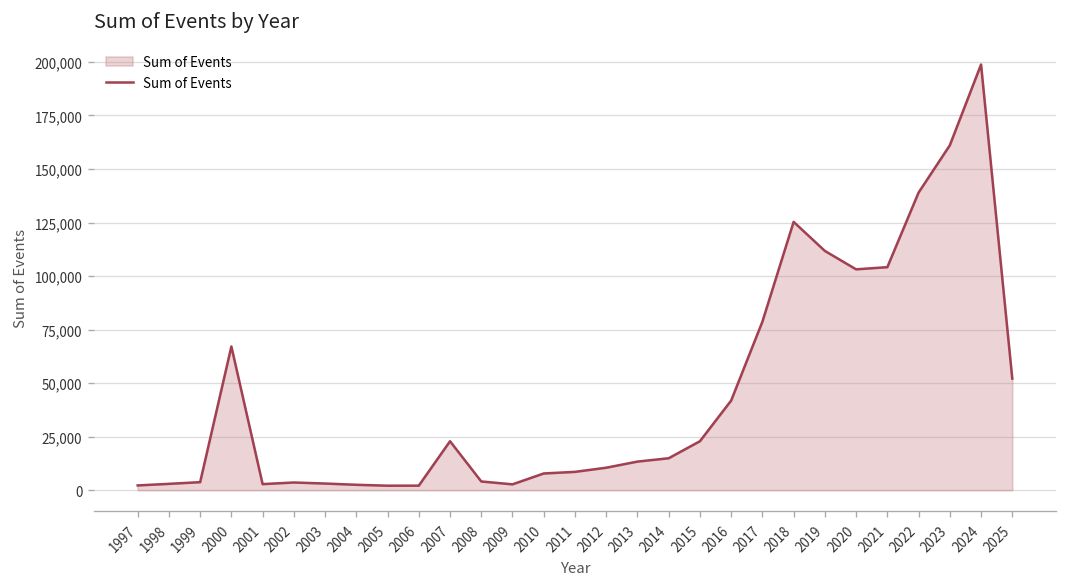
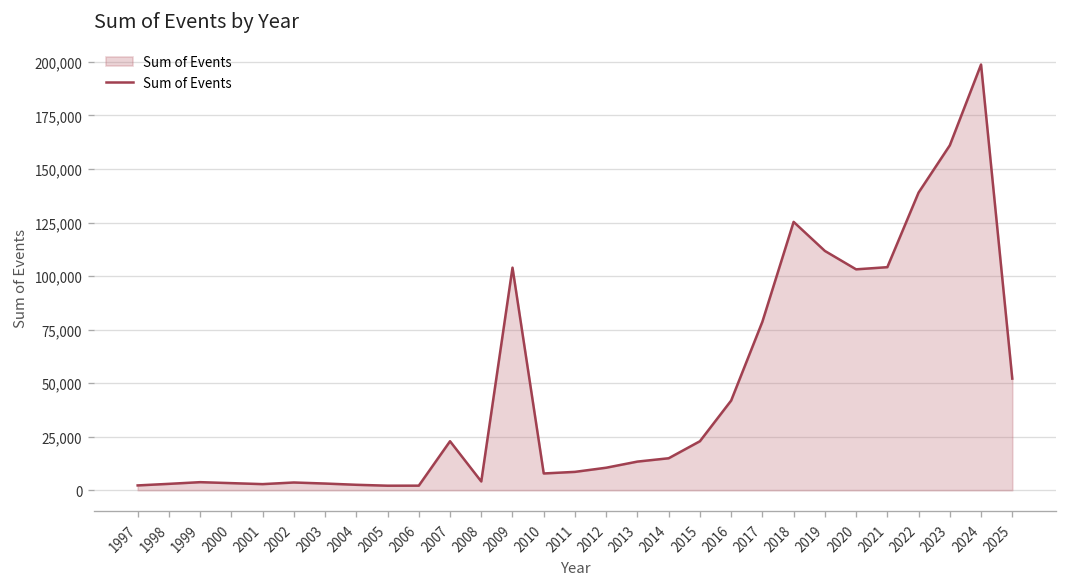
2000: 67,000 -> 3,000
2009: 3,000 -> 104,000
